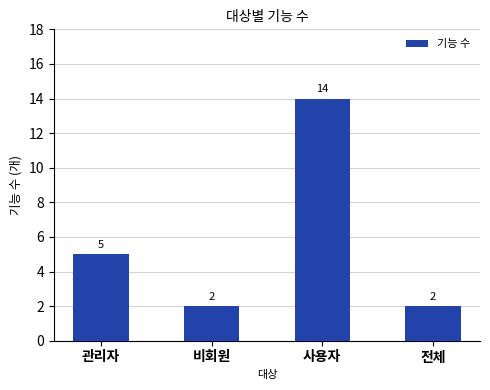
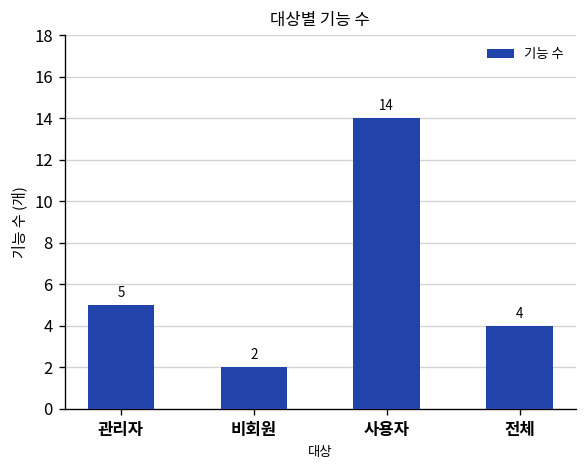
전체: 2 -> 4
